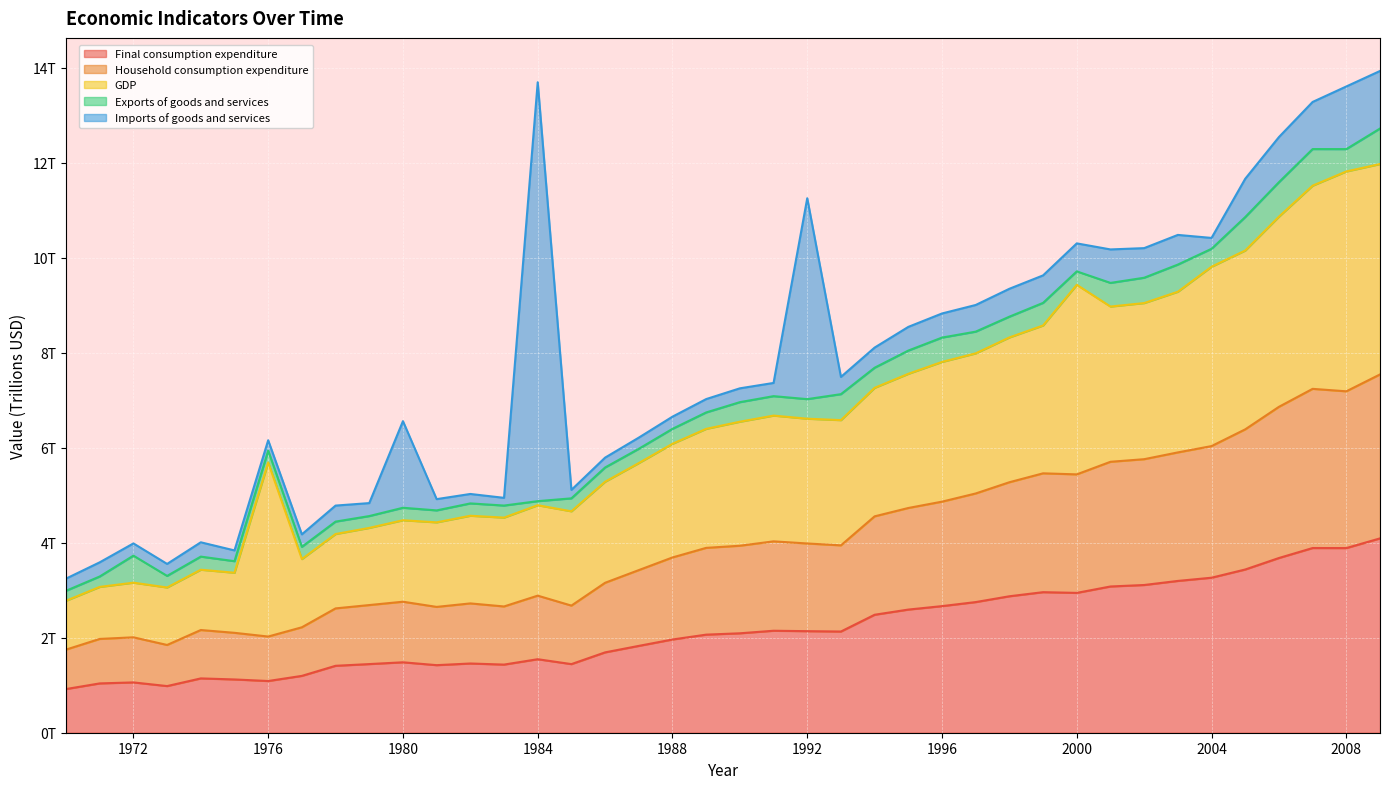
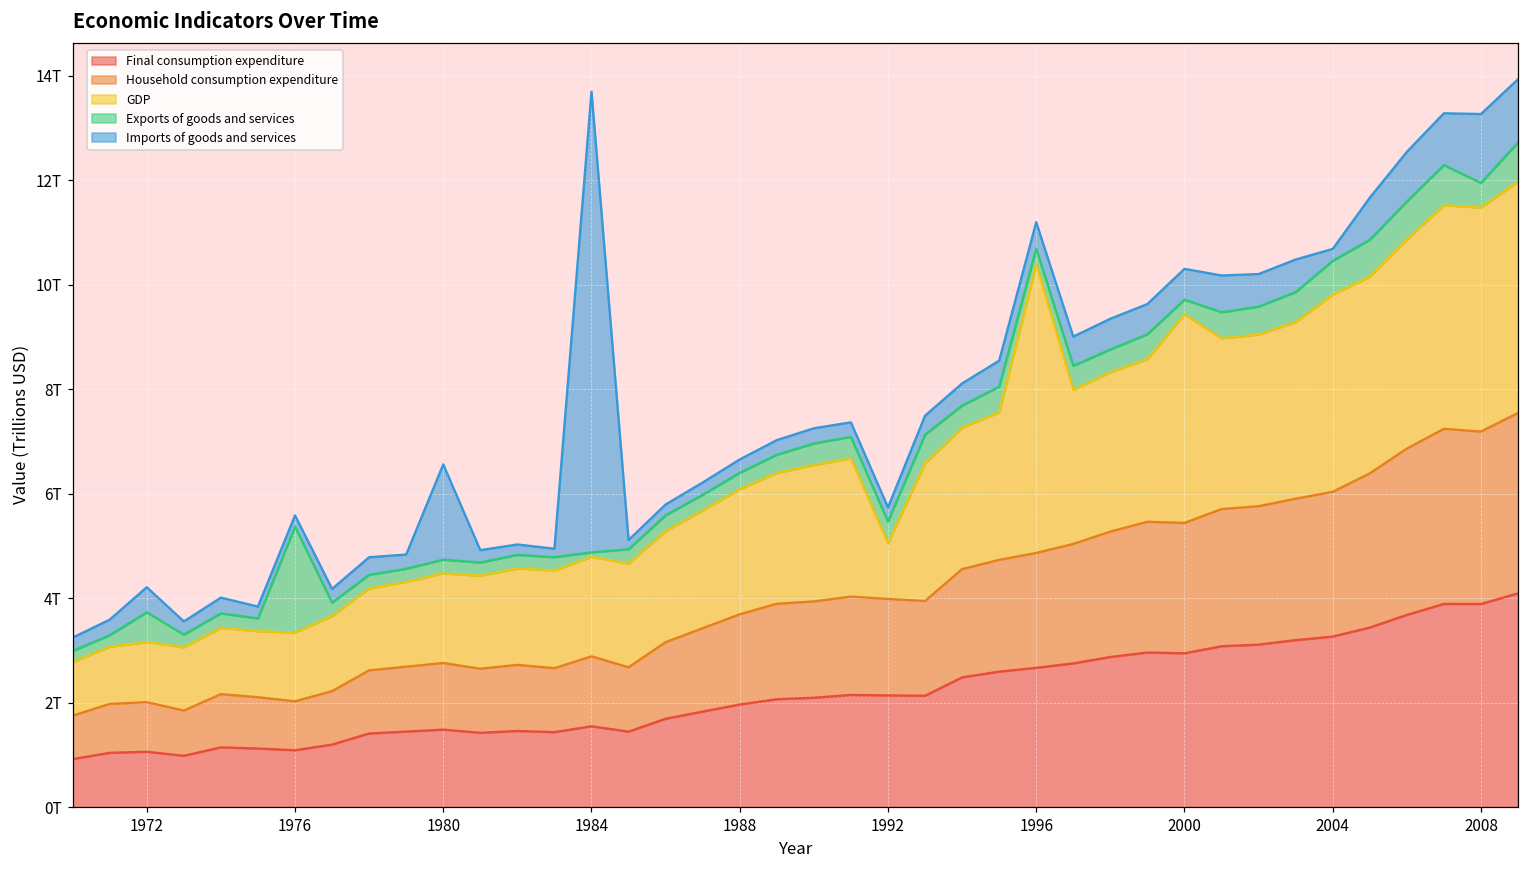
Imports of goods and services, 1972: 0.3T -> 0.5T
GDP, 1976: 3.7T -> 1.3T
Exports of goods and services, 1976: 0.3T -> 2.0T
GDP, 1992: 2.6T -> 1.1T
Imports of goods and services, 1992: 4.2T -> 0.3T
GDP, 1996: 2.9T -> 5.5T
Exports of goods and services, 1996: 0.5T -> 0.3T
Exports of goods and services, 2004: 0.4T -> 0.6T
GDP, 2008: 4.6T -> 4.3T
